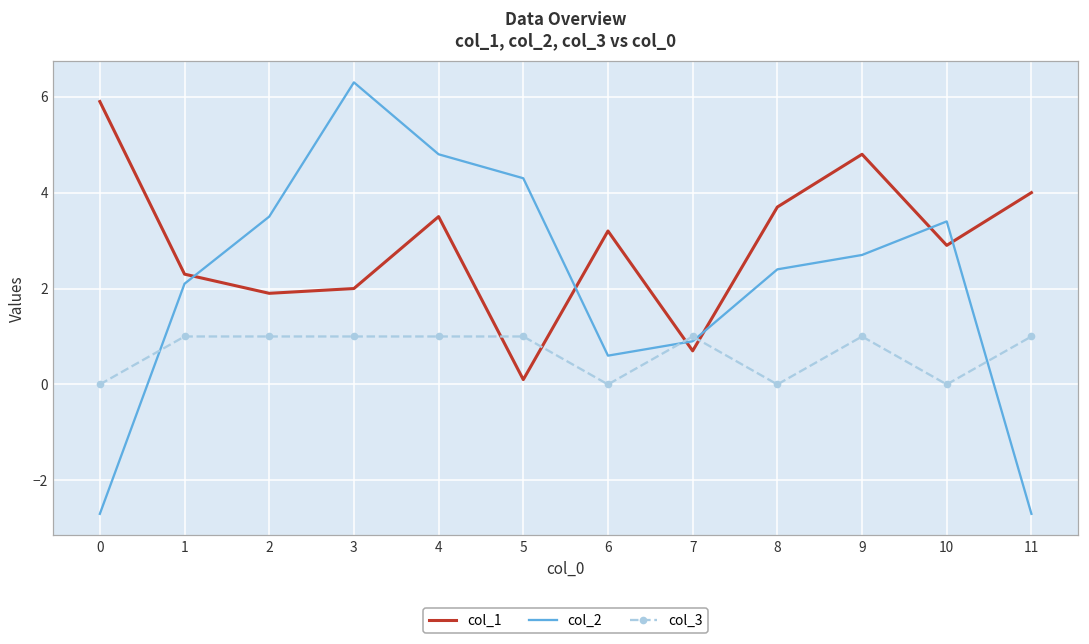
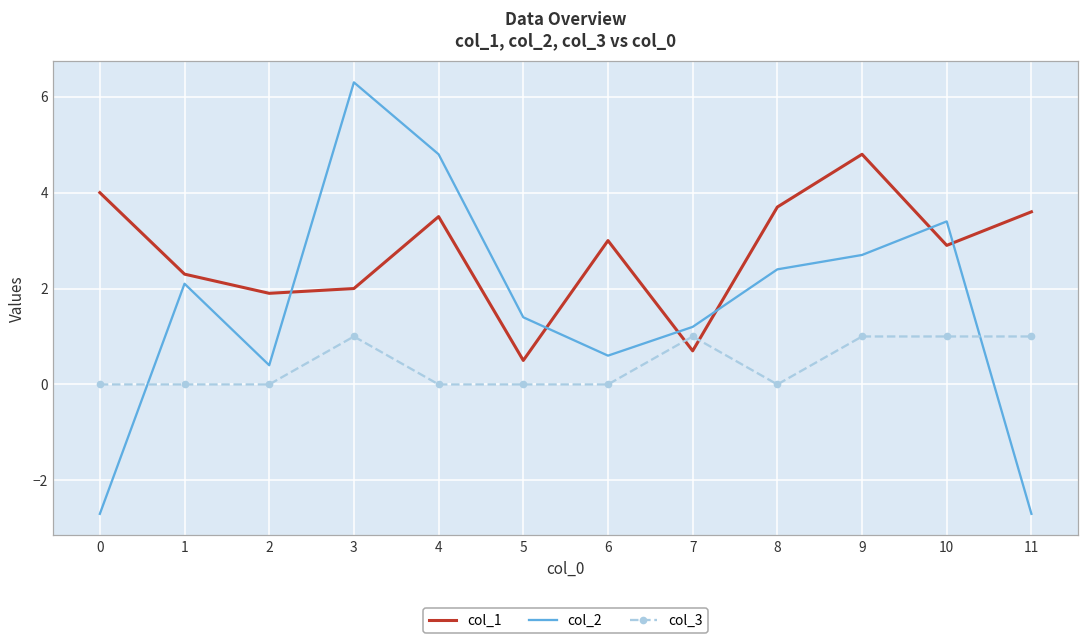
col_1, 0: 5.9 -> 4.0
col_3, 1: 1 -> 0
col_2, 2: 3.5 -> 0.4
col_3, 2: 1 -> 0
col_3, 4: 1 -> 0
col_1, 5: 0.1 -> 0.5
col_2, 5: 4.3 -> 1.4
col_3, 5: 1 -> 0
col_1, 6: 3.2 -> 3.0
col_2, 7: 0.9 -> 1.2
col_3, 10: 0 -> 1
col_1, 11: 4.0 -> 3.6
